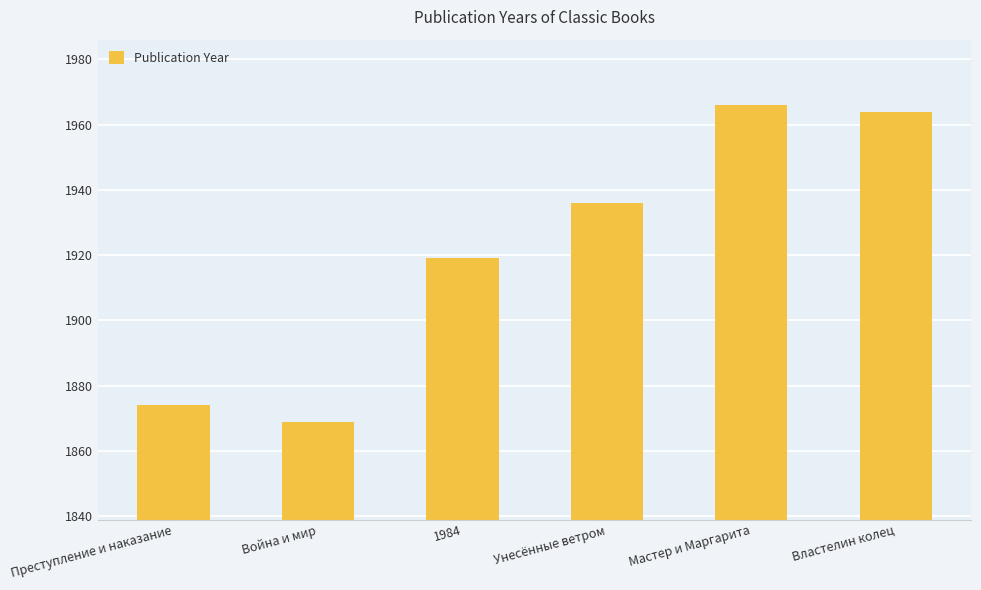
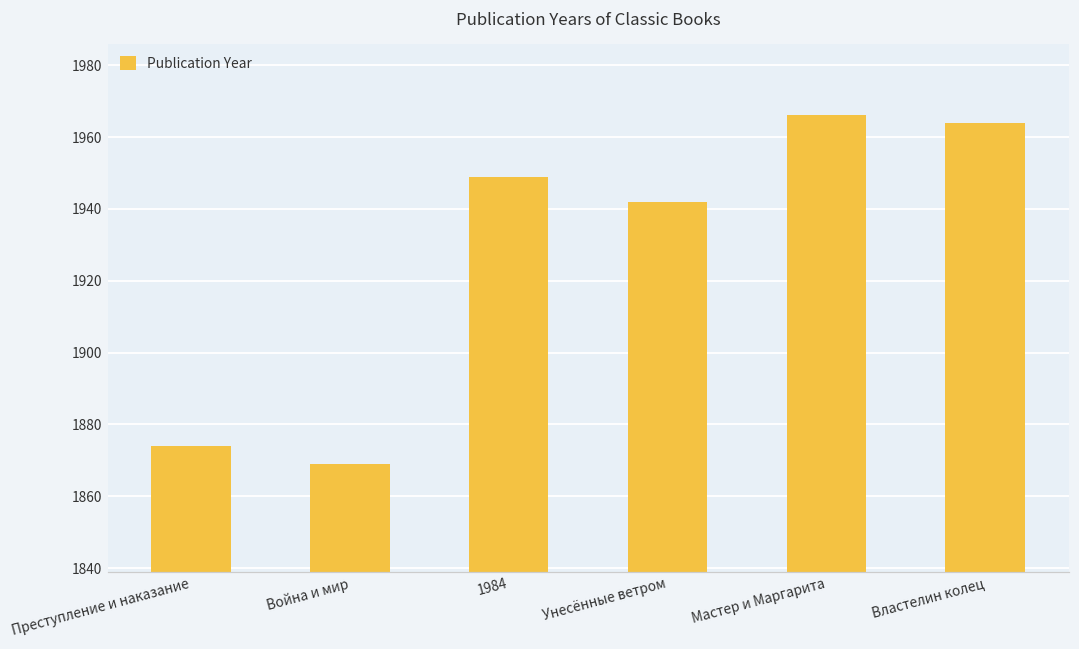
1984: 1919 -> 1949
Унесённые ветром: 1936 -> 1942
